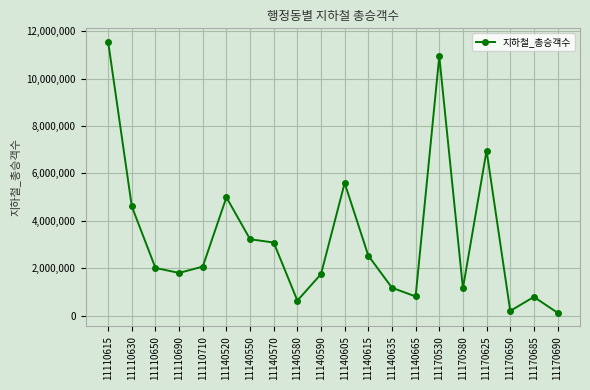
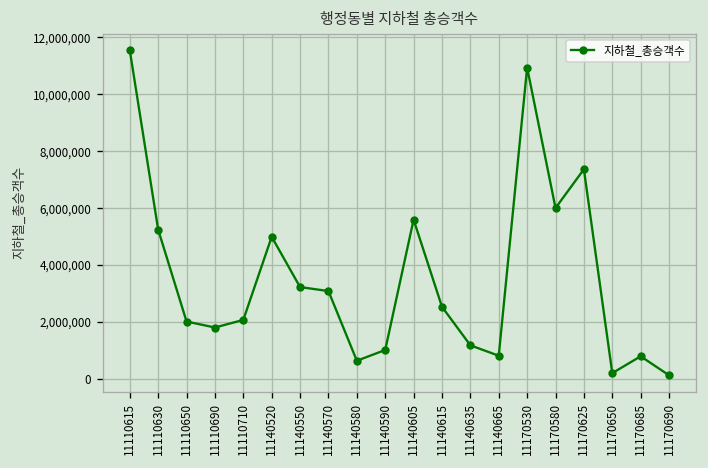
11110630: 4,600,000 -> 5,200,000
11140590: 1,800,000 -> 1,000,000
11170580: 1,200,000 -> 6,000,000
11170625: 7,000,000 -> 7,400,000
